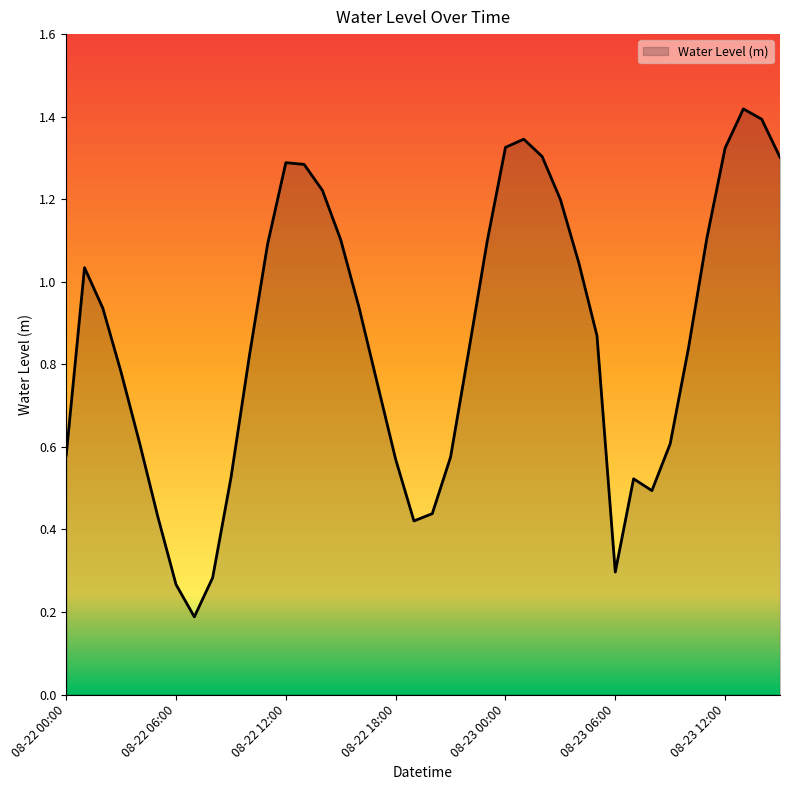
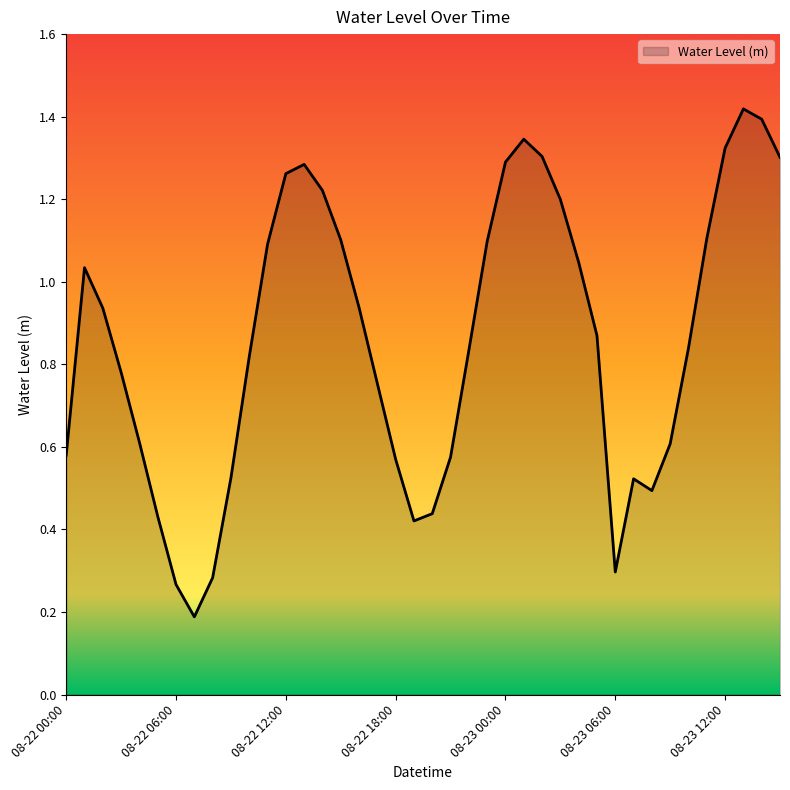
08-22 12:00: 1.29 -> 1.26
08-23 00:00: 1.33 -> 1.29
